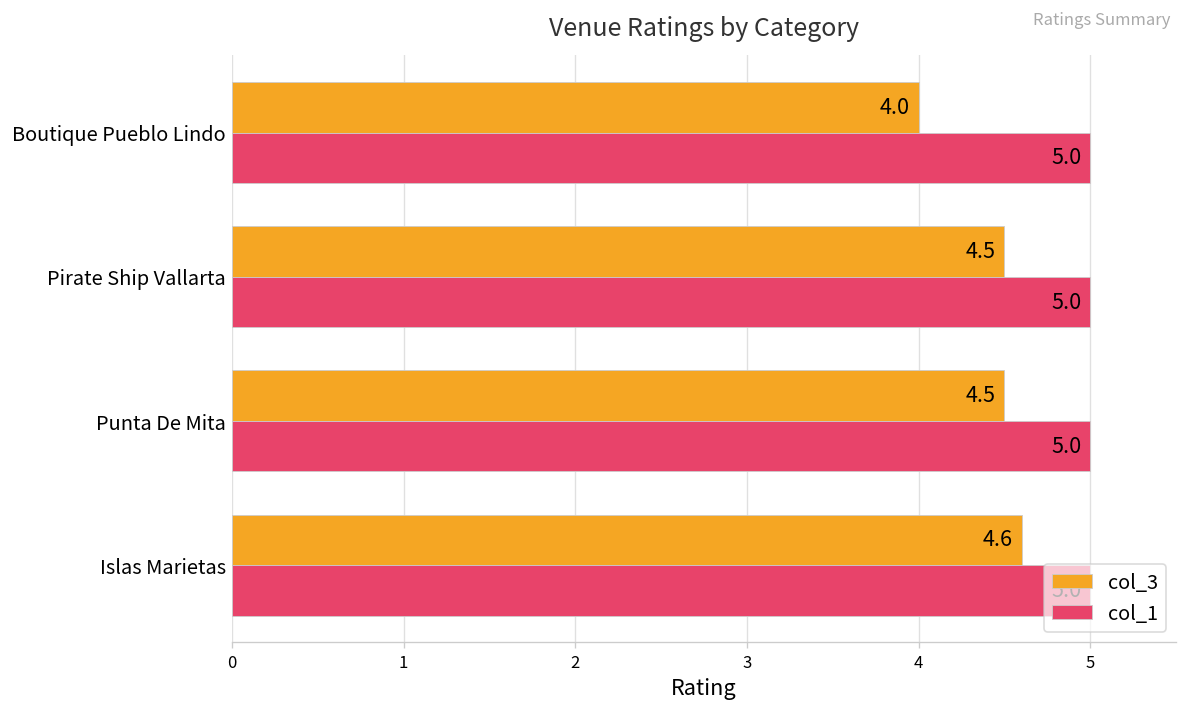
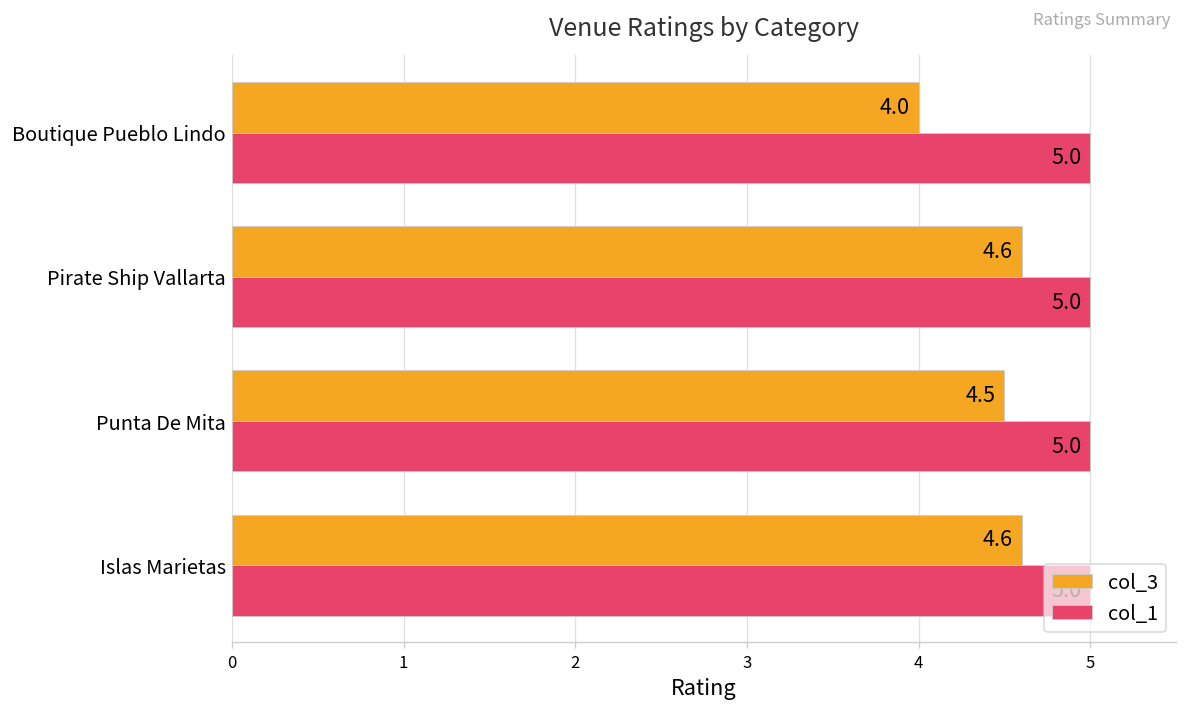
col_3, Pirate Ship Vallarta: 4.5 -> 4.6
